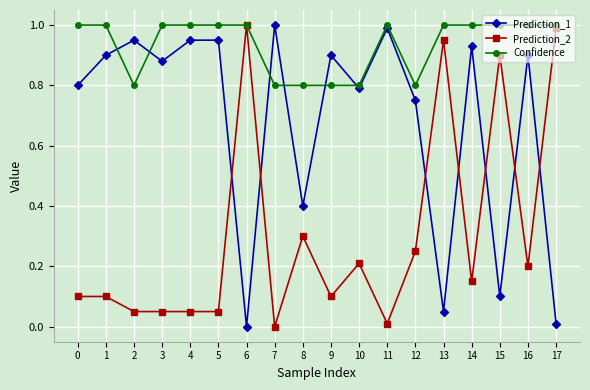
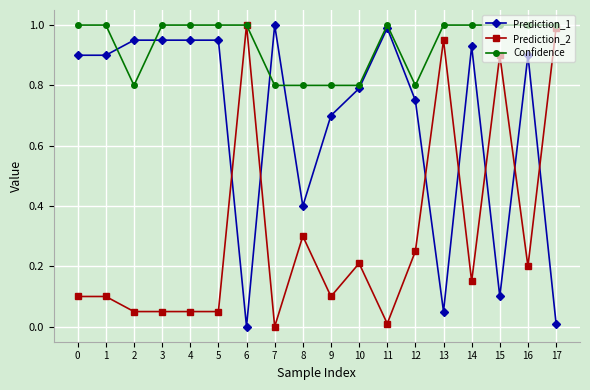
Prediction_1, 0: 0.8 -> 0.9
Prediction_1, 3: 0.88 -> 0.95
Prediction_1, 9: 0.9 -> 0.7
